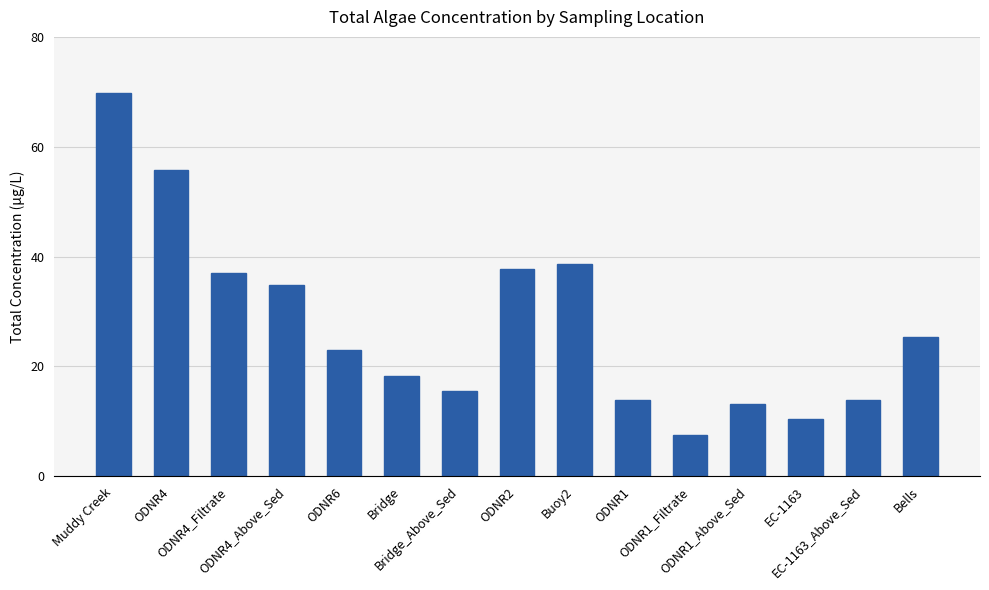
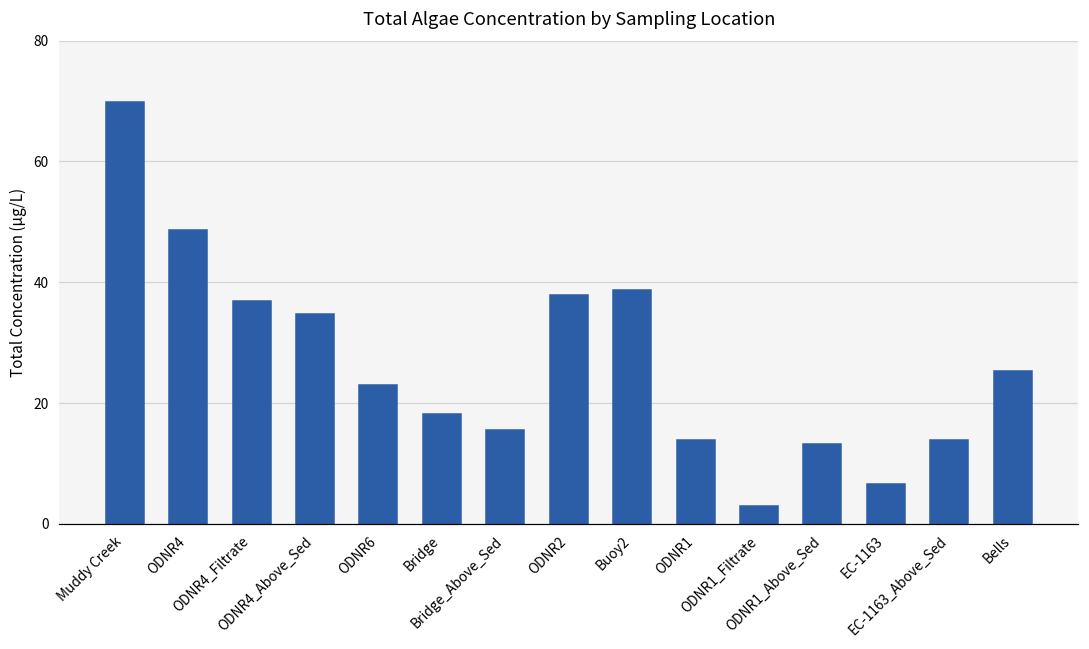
ODNR4: 56 -> 49
ODNR1_Filtrate: 8 -> 3
EC-1163: 11 -> 7
